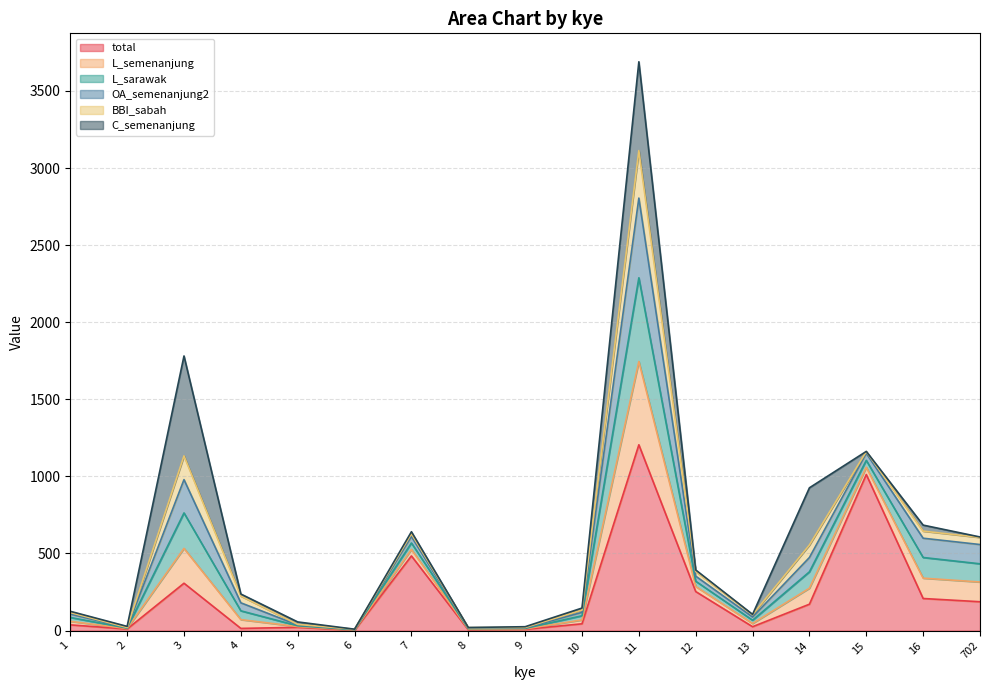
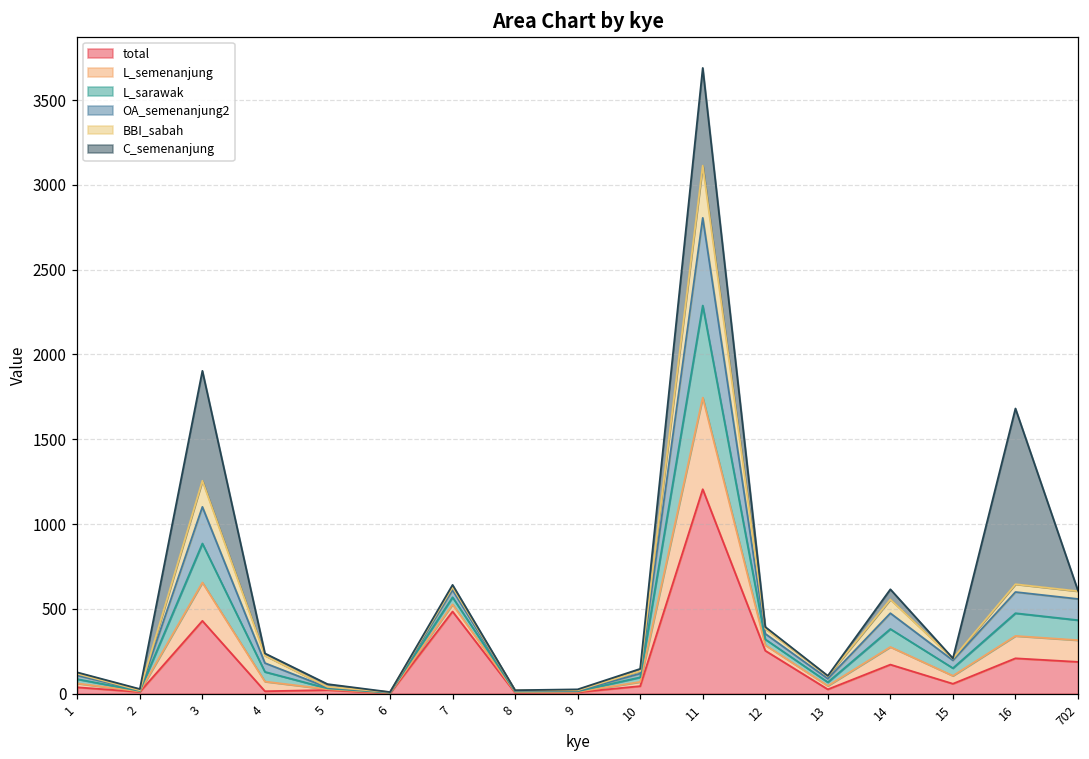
total, 3: 310 -> 430
C_semenanjung, 14: 370 -> 60
total, 15: 1010 -> 60
C_semenanjung, 16: 40 -> 1040
